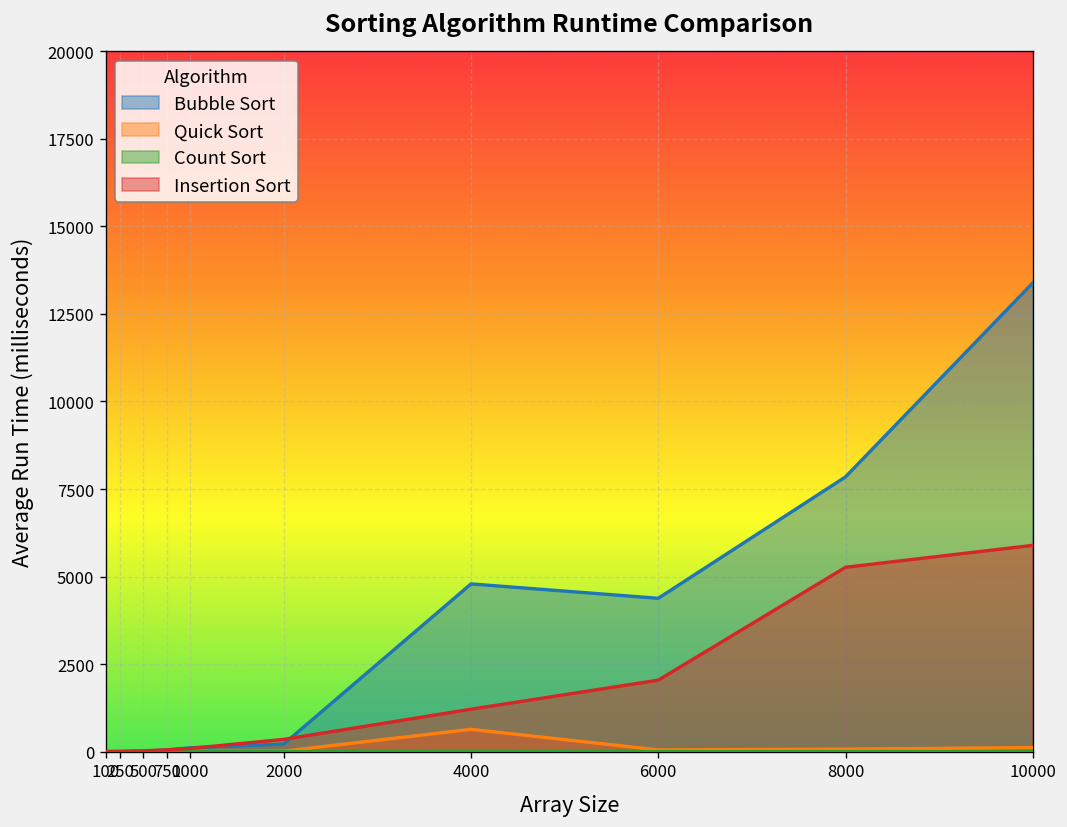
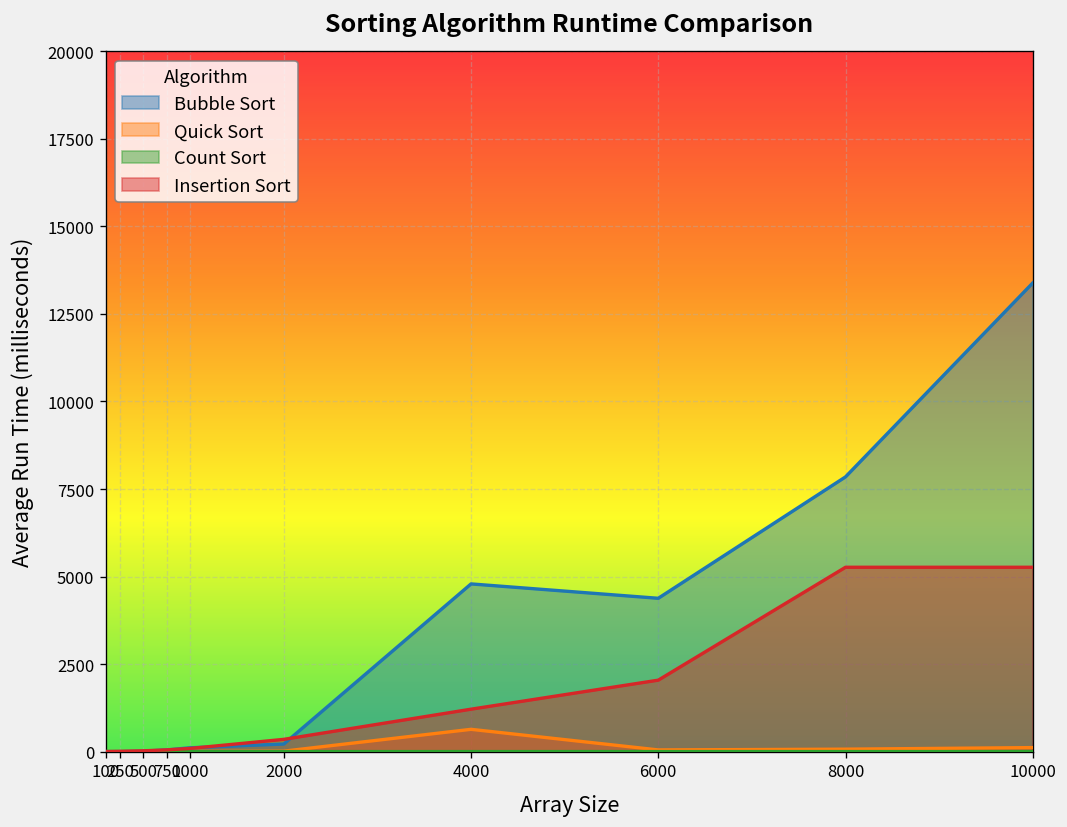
Insertion Sort, 10000: 5900 -> 5300
